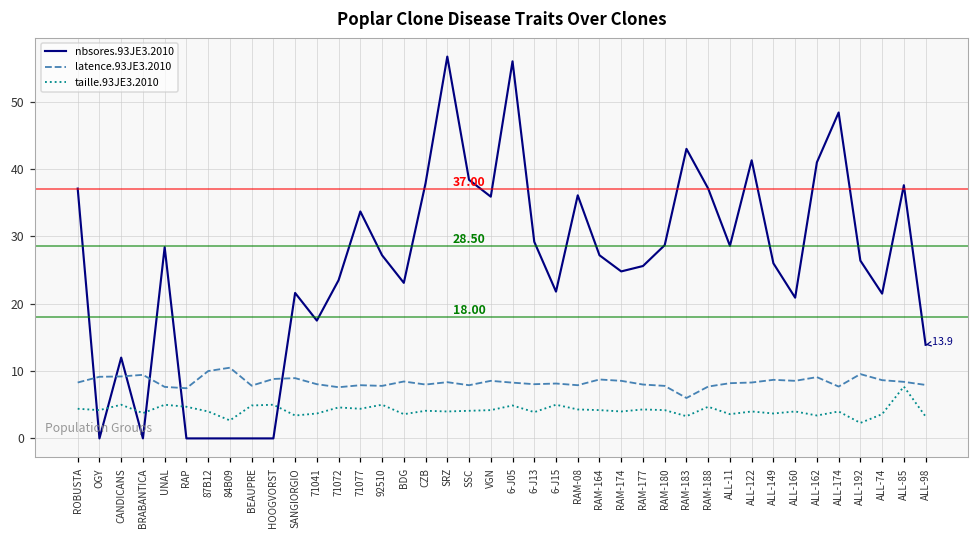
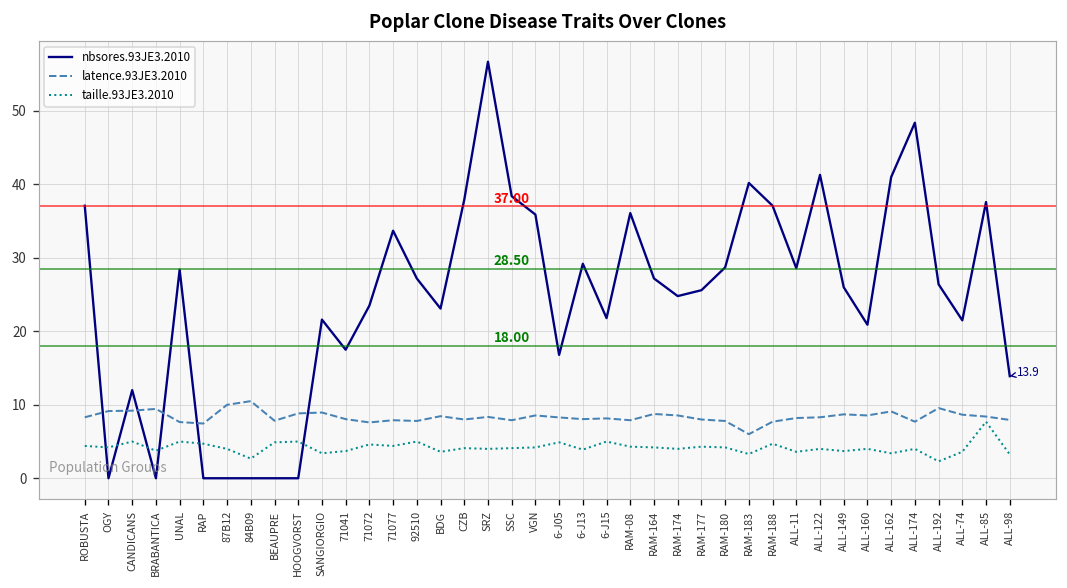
nbsores.93JE3.2010, 6-J05: 56 -> 17
nbsores.93JE3.2010, RAM-183: 43 -> 40
